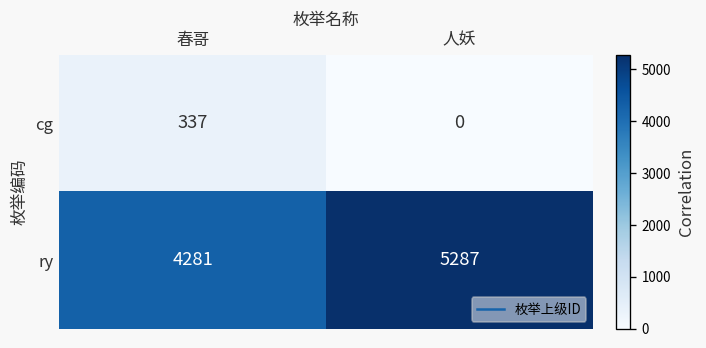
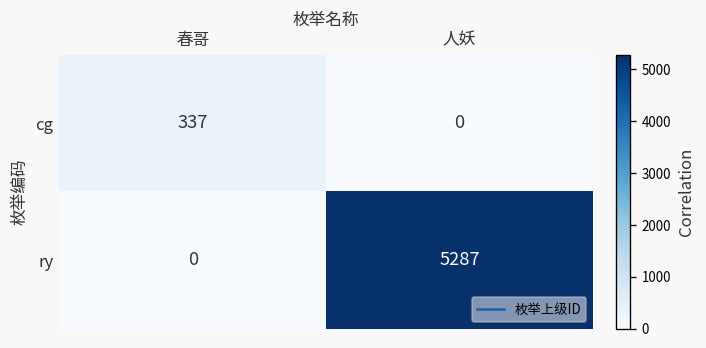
ry, 春哥: 4281 -> 0
